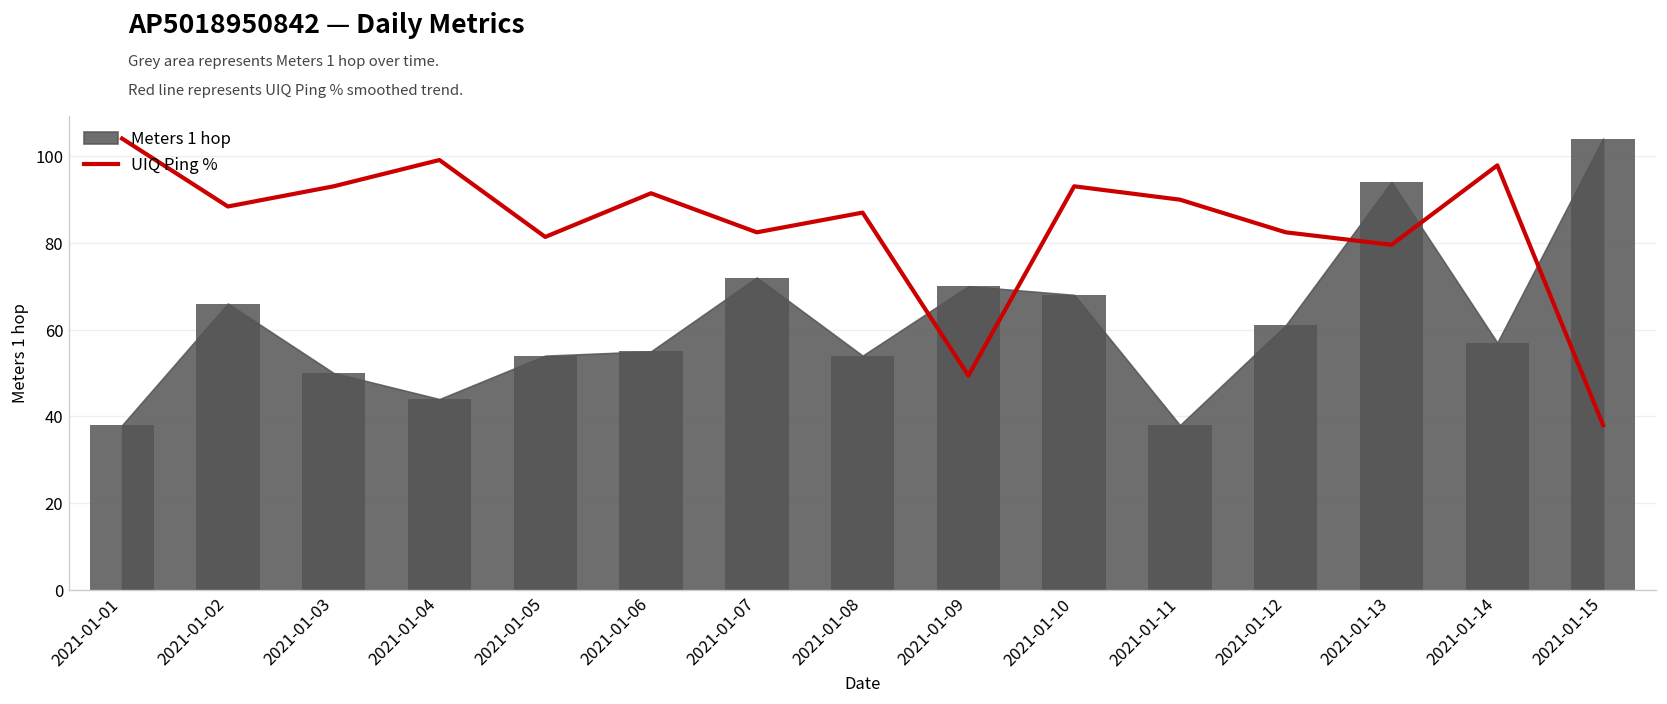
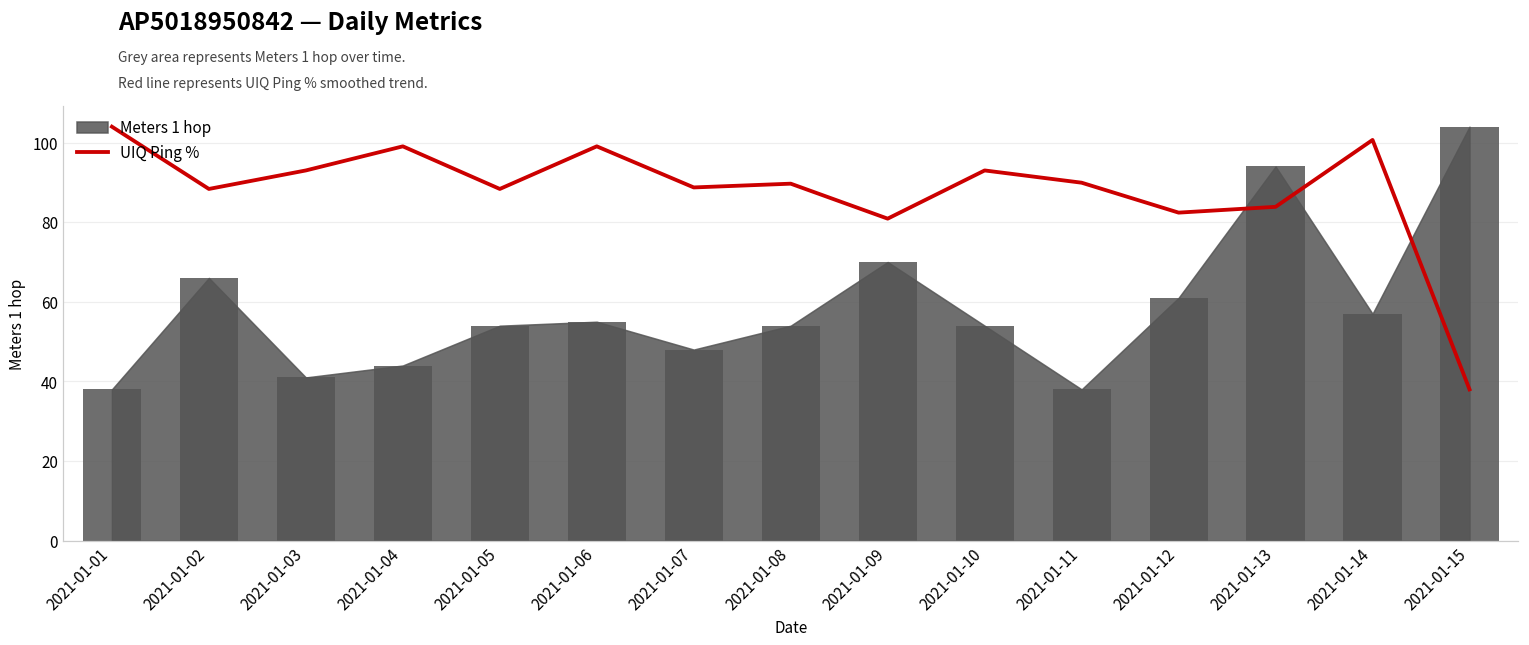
Meters 1 hop, 2021-01-03: 50 -> 41
UIQ Ping %, 2021-01-05: 81 -> 88
UIQ Ping %, 2021-01-06: 91 -> 99
UIQ Ping %, 2021-01-07: 82 -> 89
Meters 1 hop, 2021-01-07: 72 -> 48
UIQ Ping %, 2021-01-08: 87 -> 90
UIQ Ping %, 2021-01-09: 49 -> 81
Meters 1 hop, 2021-01-10: 68 -> 54
UIQ Ping %, 2021-01-13: 80 -> 84
UIQ Ping %, 2021-01-14: 98 -> 101
